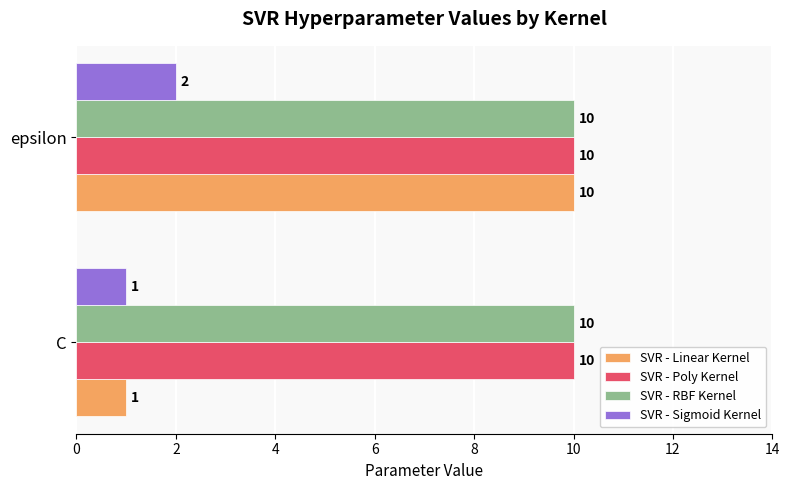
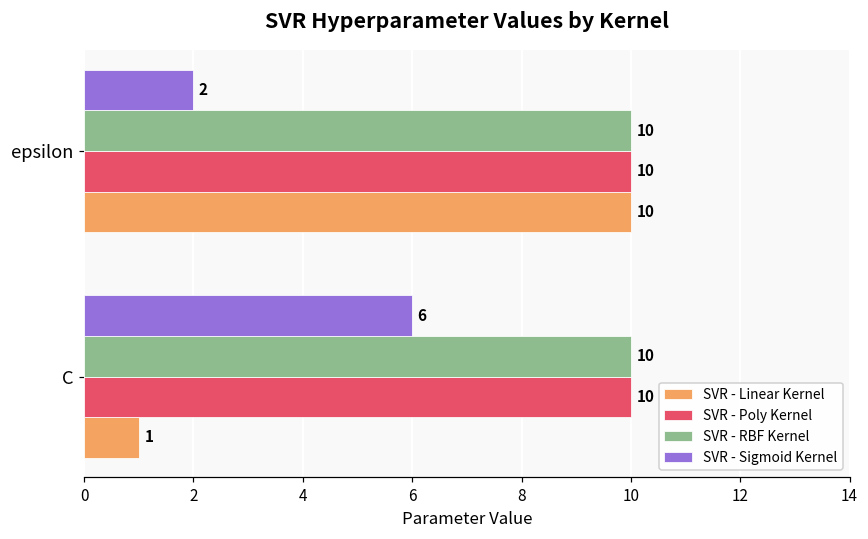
SVR - Sigmoid Kernel, C: 1 -> 6
